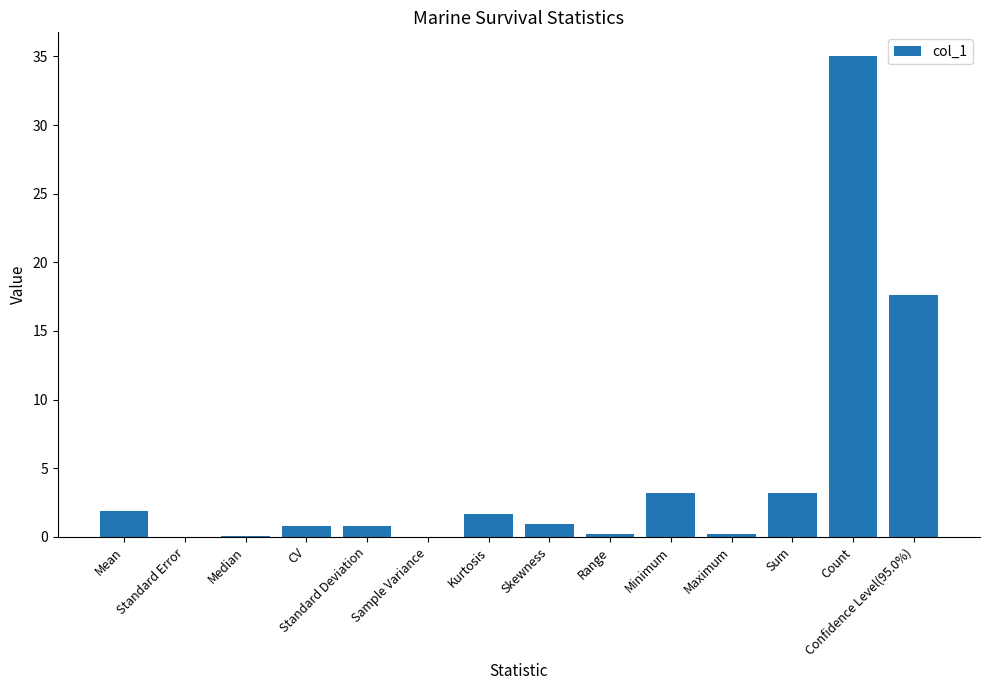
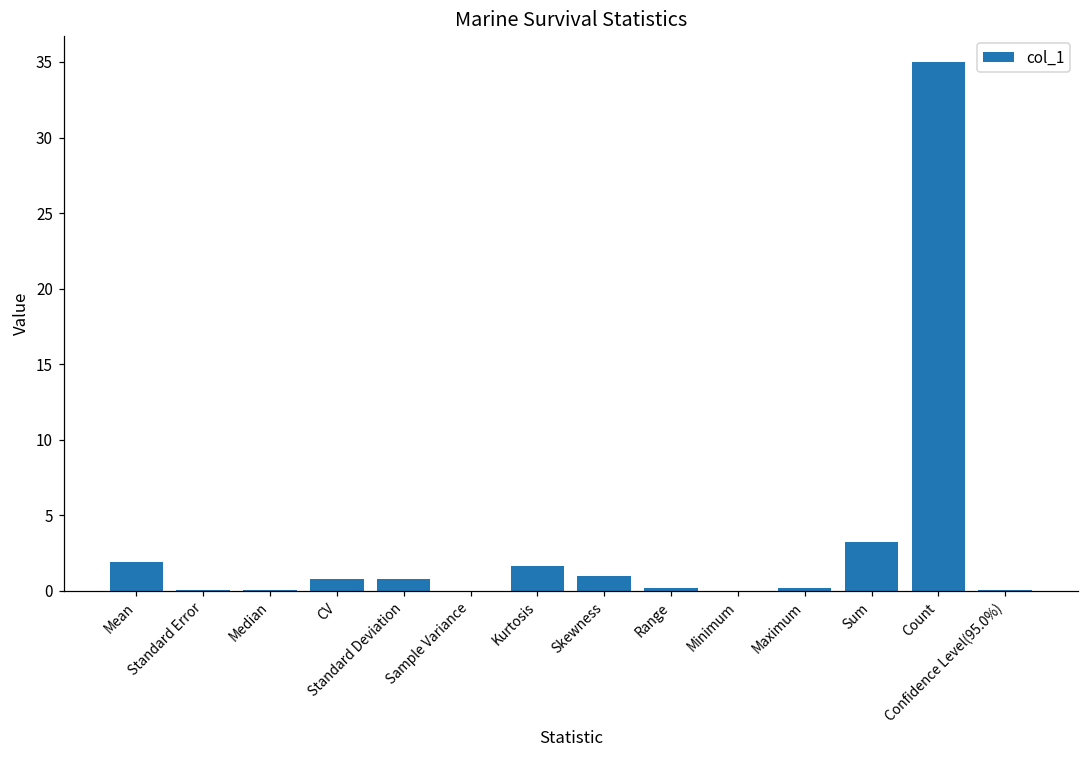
Minimum: 3.2 -> 0.0
Confidence Level(95.0%): 17.6 -> 0.0
